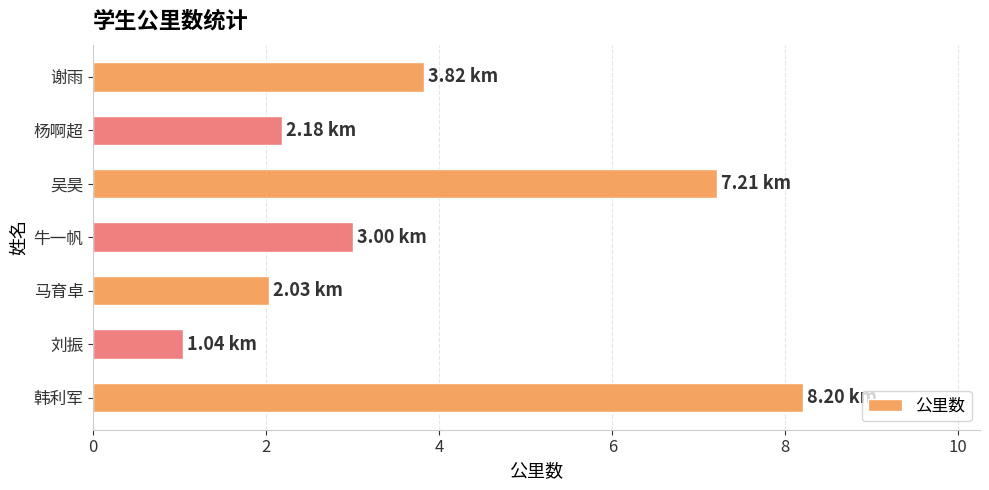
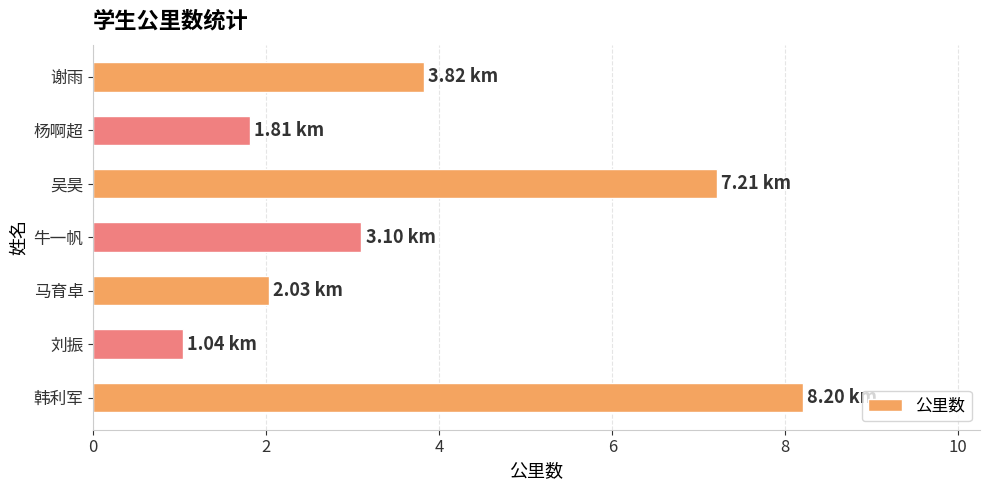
杨啊超: 2.18 -> 1.81
牛一帆: 3.00 -> 3.10
